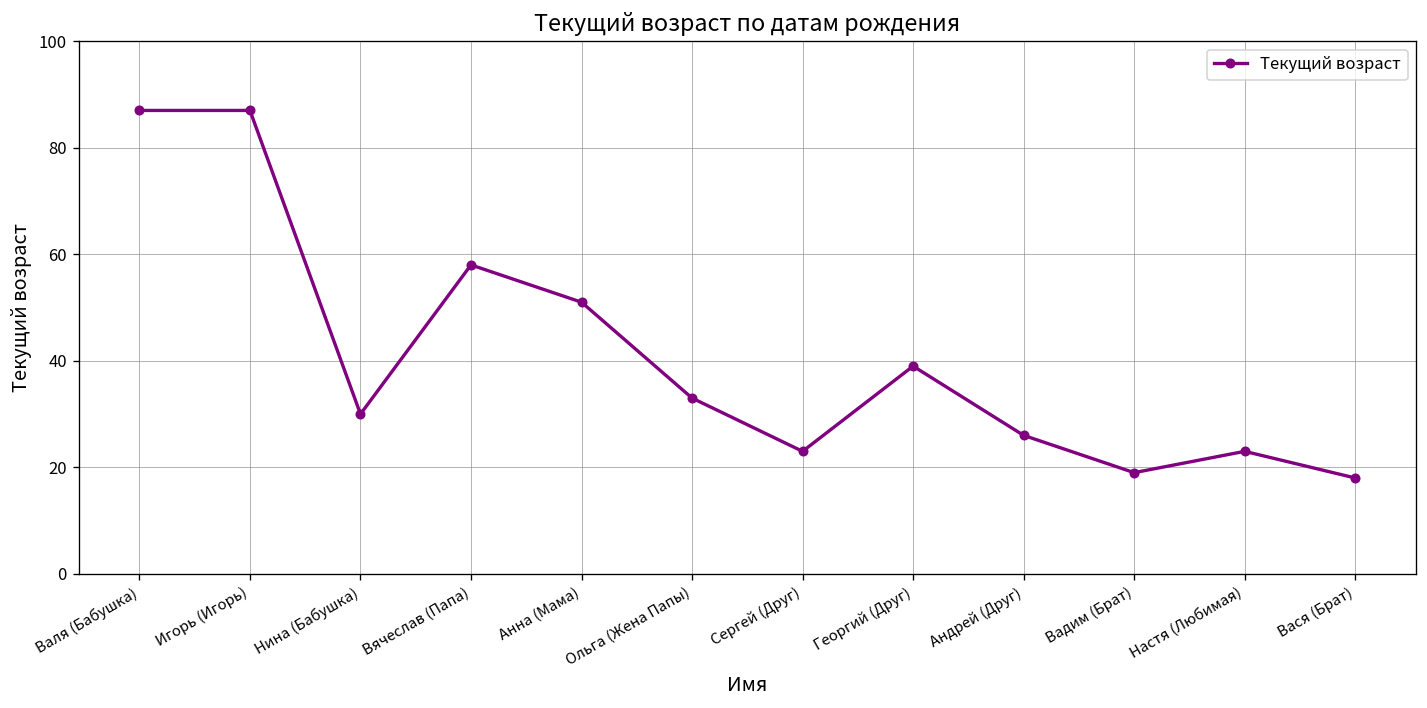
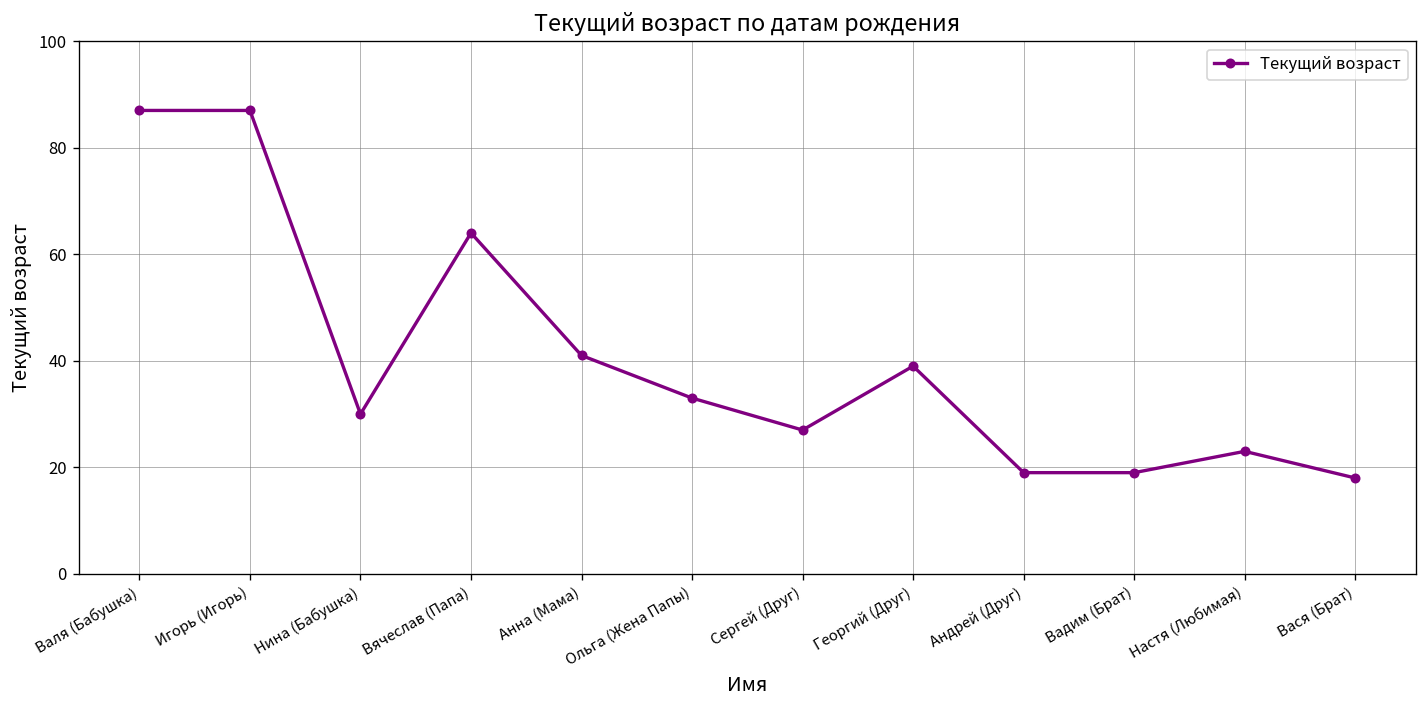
Вячеслав (Папа): 58 -> 64
Анна (Мама): 51 -> 41
Сергей (Друг): 23 -> 27
Андрей (Друг): 26 -> 19
